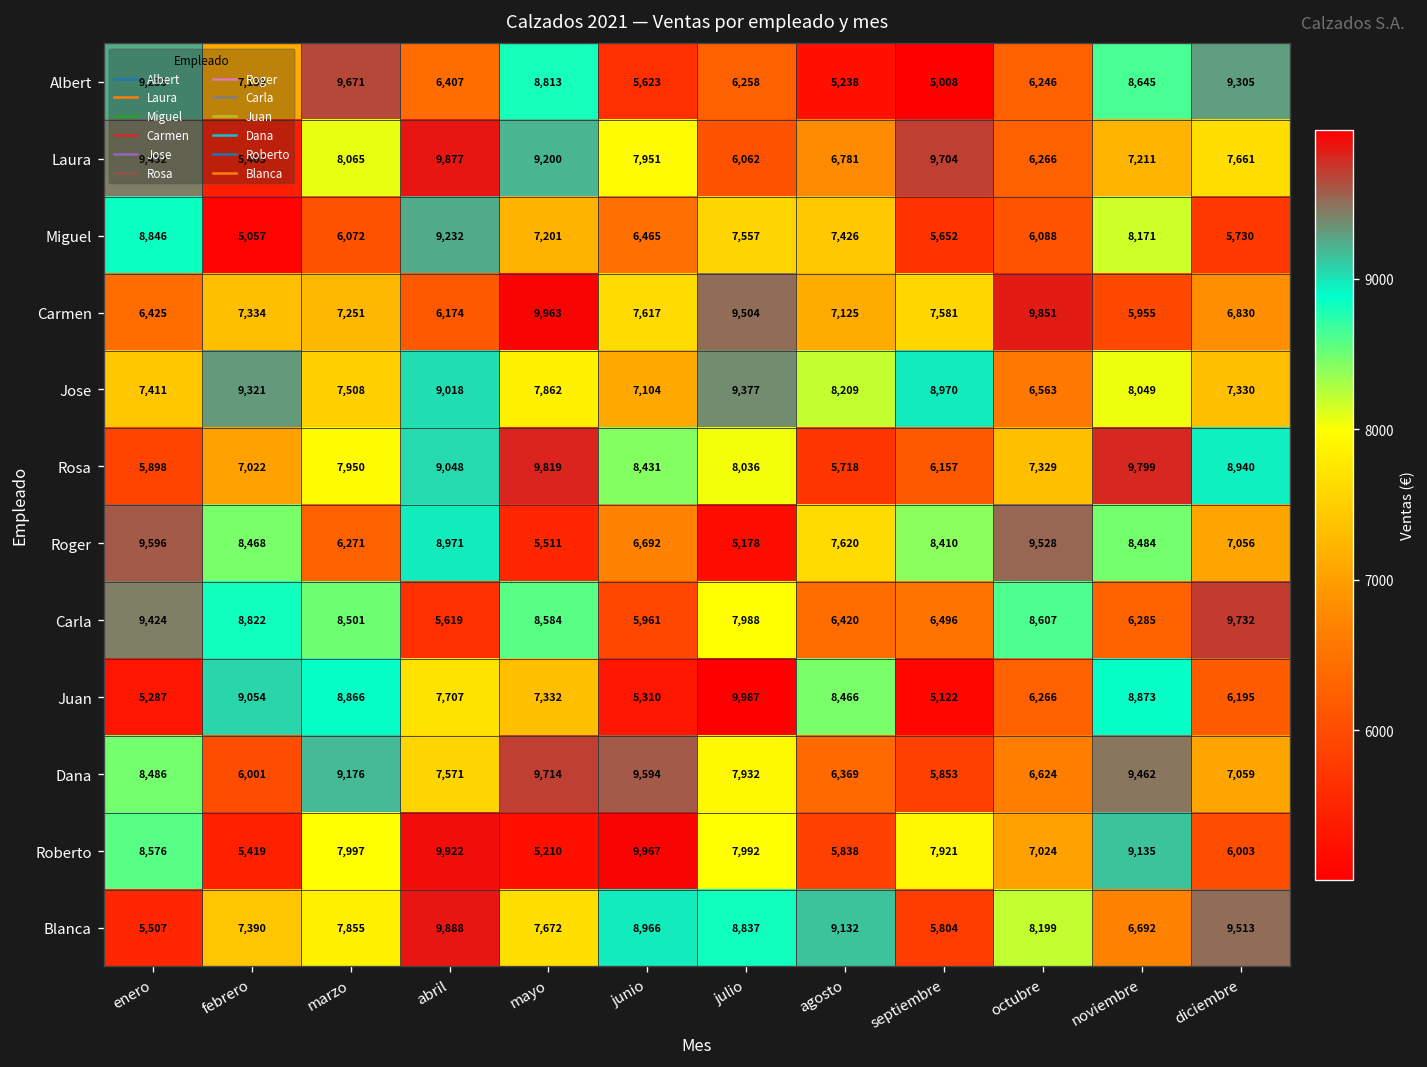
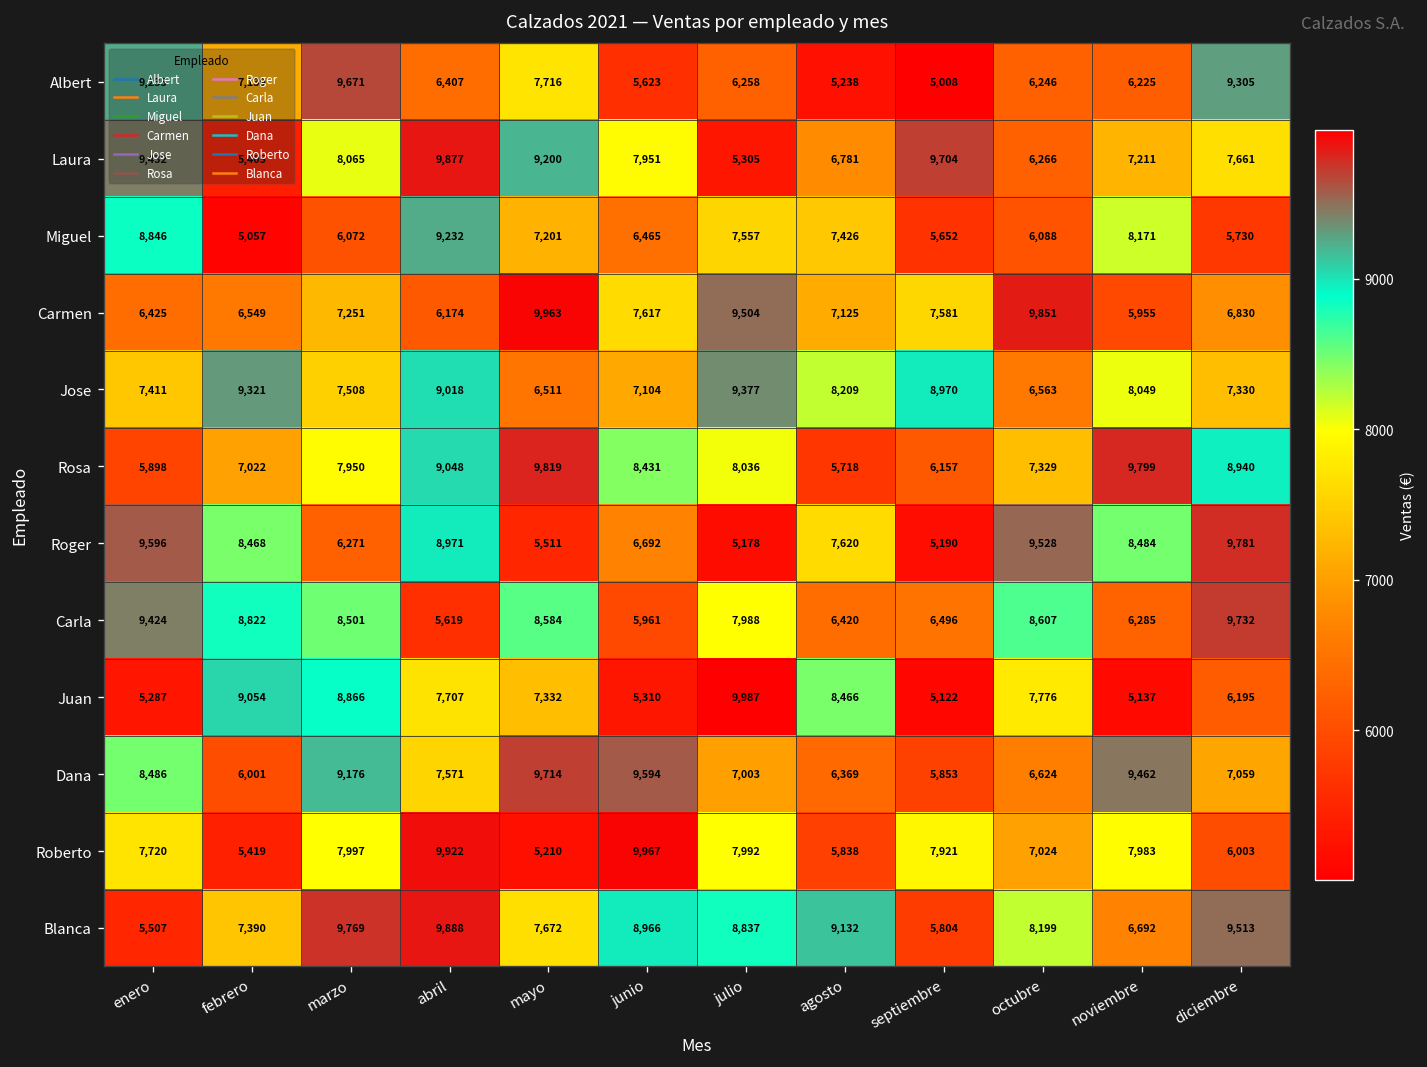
Albert, mayo: 8,813 -> 7,716
Albert, noviembre: 8,645 -> 6,225
Laura, julio: 6,062 -> 5,305
Carmen, febrero: 7,334 -> 6,549
Jose, mayo: 7,862 -> 6,511
Roger, septiembre: 8,410 -> 5,190
Roger, diciembre: 7,056 -> 9,781
Juan, octubre: 6,266 -> 7,776
Juan, noviembre: 8,873 -> 5,137
Dana, julio: 7,932 -> 7,003
Roberto, enero: 8,576 -> 7,720
Roberto, noviembre: 9,135 -> 7,983
Blanca, marzo: 7,855 -> 9,769
